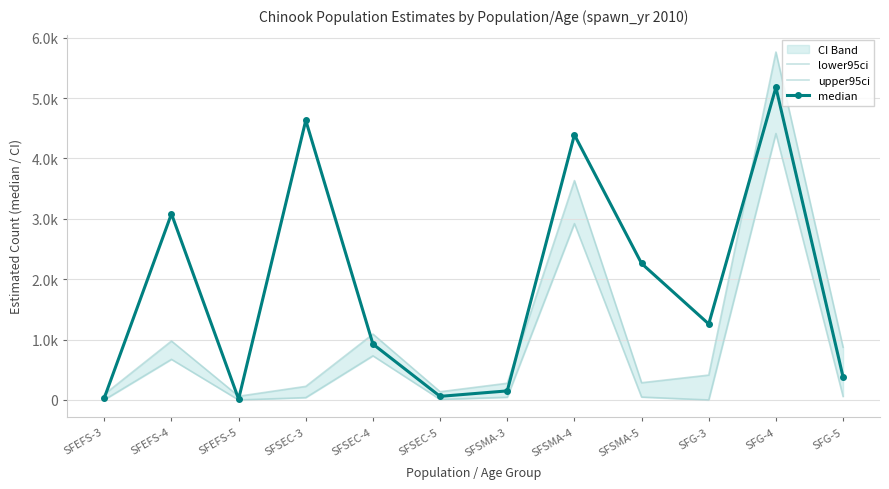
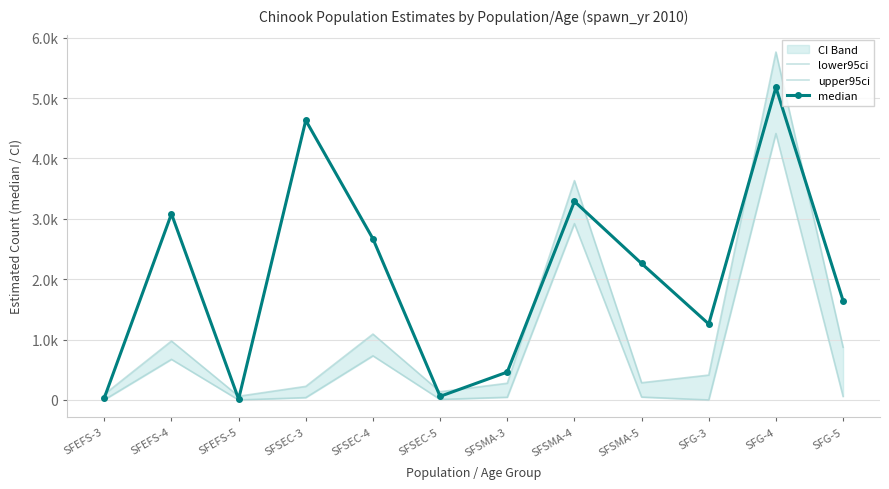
median, SFSEC-4: 900 -> 2700
median, SFSMA-3: 200 -> 500
median, SFSMA-4: 4400 -> 3300
median, SFG-5: 400 -> 1600
